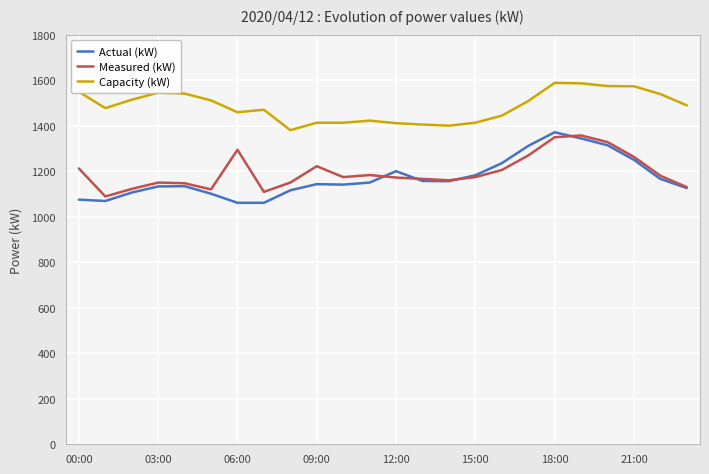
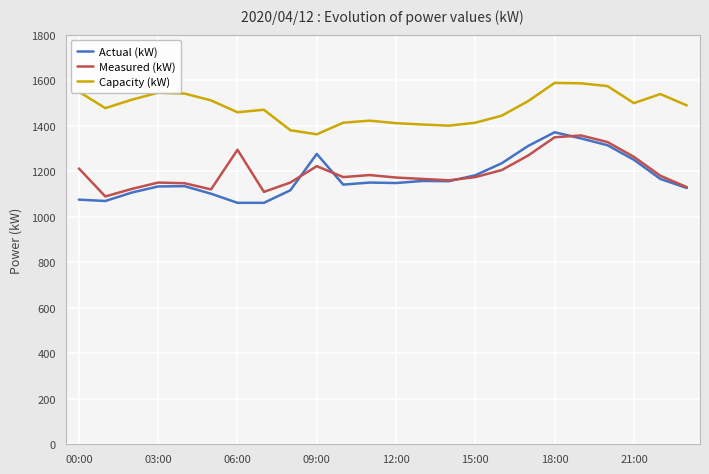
Actual (kW), 09:00: 1140 -> 1280
Capacity (kW), 09:00: 1410 -> 1360
Actual (kW), 12:00: 1200 -> 1150
Capacity (kW), 21:00: 1570 -> 1500
